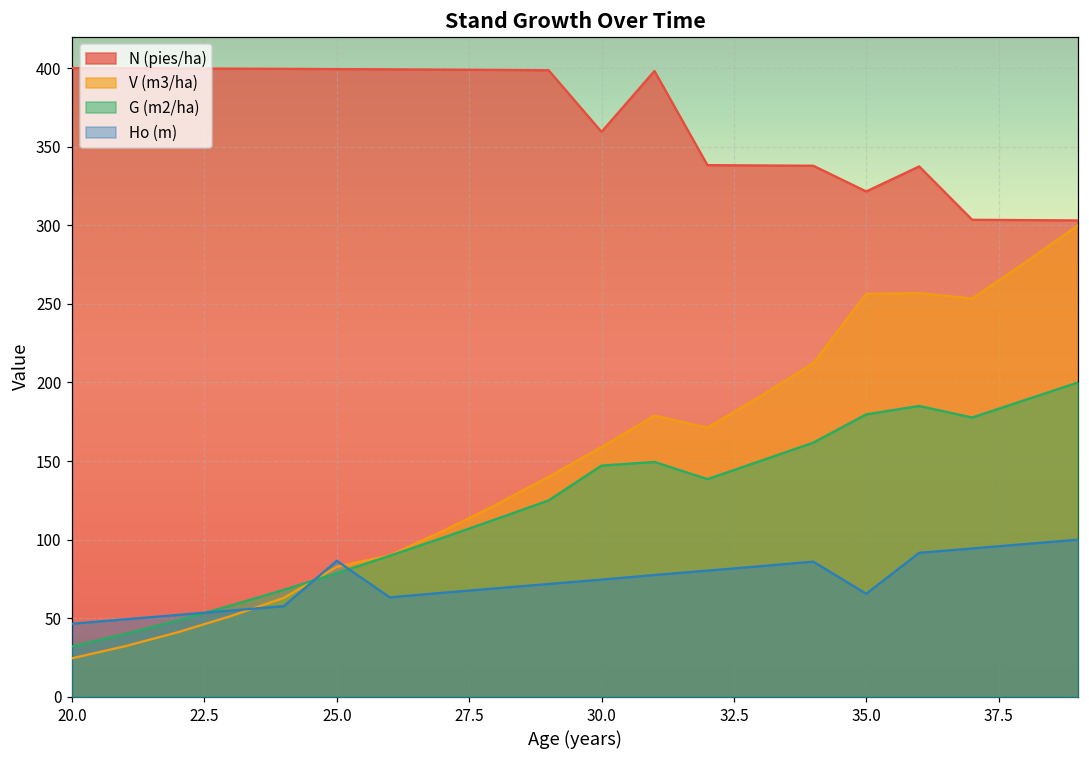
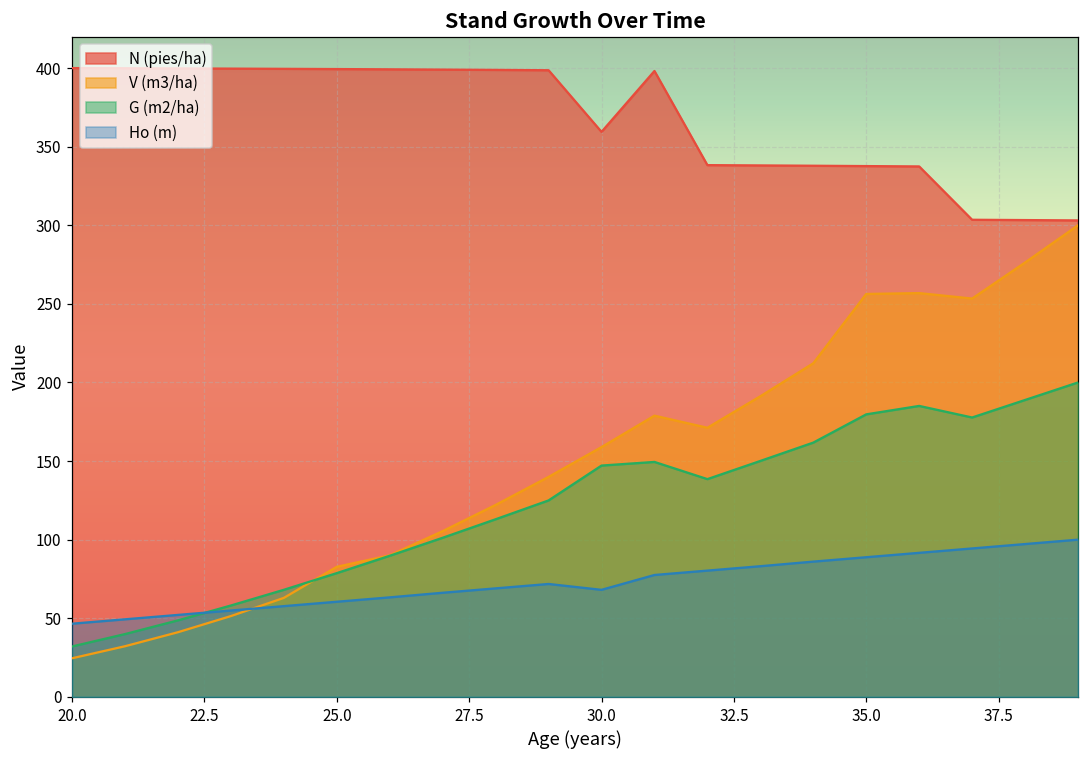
Ho (m), 25.0: 87 -> 61
Ho (m), 30.0: 75 -> 68
N (pies/ha), 35.0: 322 -> 338
Ho (m), 35.0: 66 -> 89
